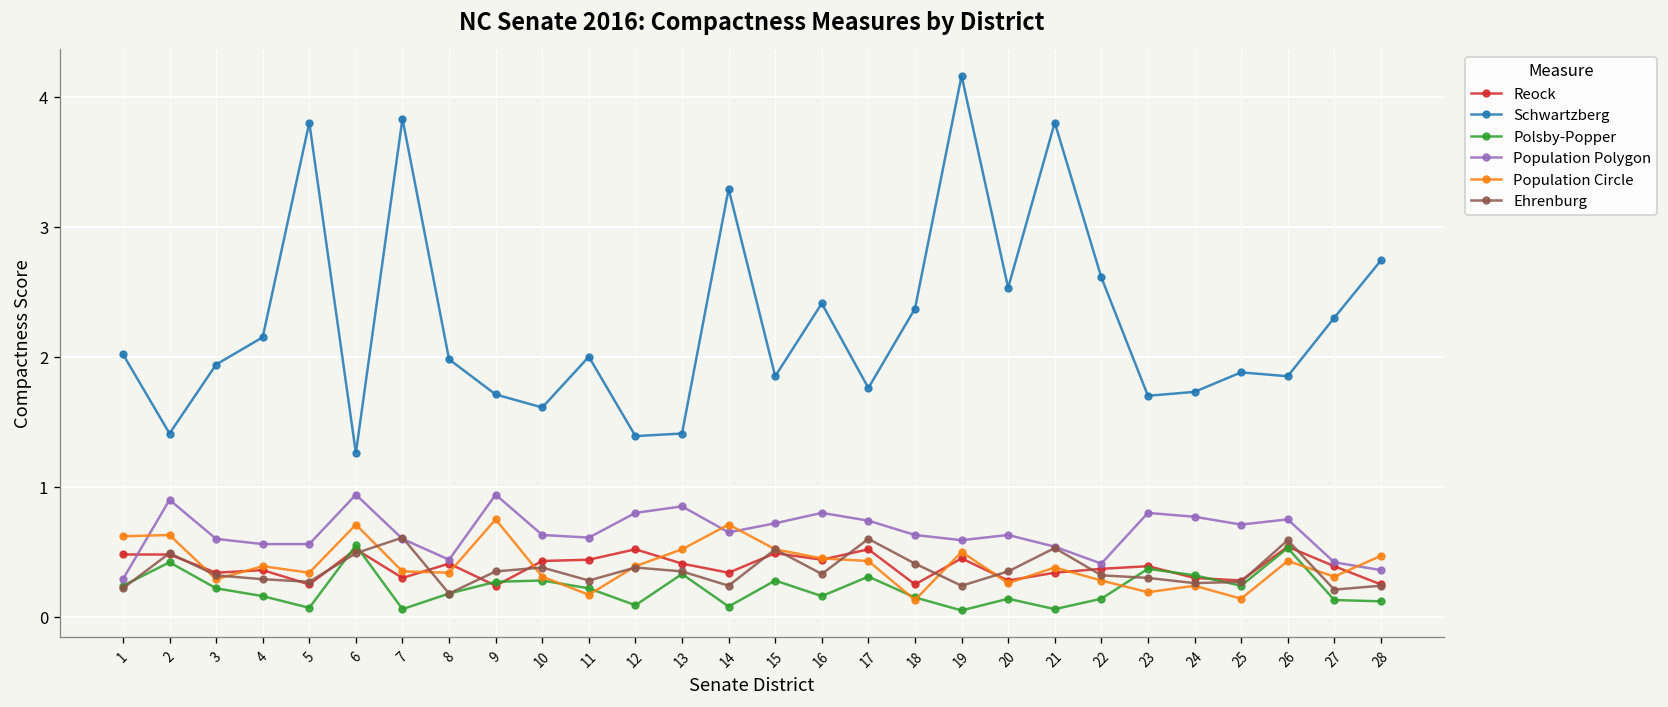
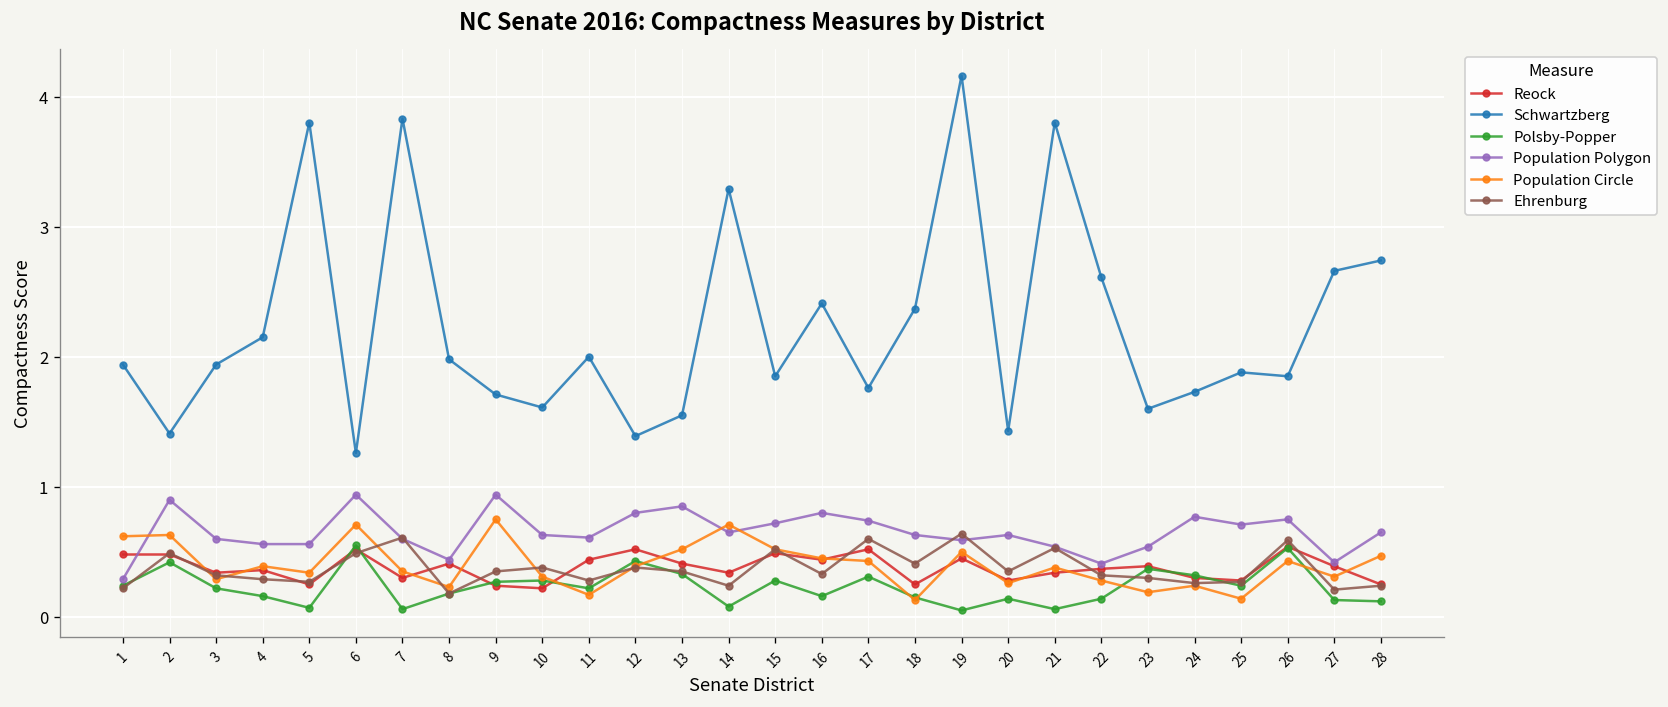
Schwartzberg, 1: 2.02 -> 1.94
Population Circle, 8: 0.34 -> 0.23
Reock, 10: 0.43 -> 0.22
Polsby-Popper, 12: 0.09 -> 0.43
Schwartzberg, 13: 1.41 -> 1.55
Ehrenburg, 19: 0.24 -> 0.64
Schwartzberg, 20: 2.53 -> 1.43
Schwartzberg, 23: 1.7 -> 1.6
Population Polygon, 23: 0.80 -> 0.54
Schwartzberg, 27: 2.30 -> 2.66
Population Polygon, 28: 0.36 -> 0.65
